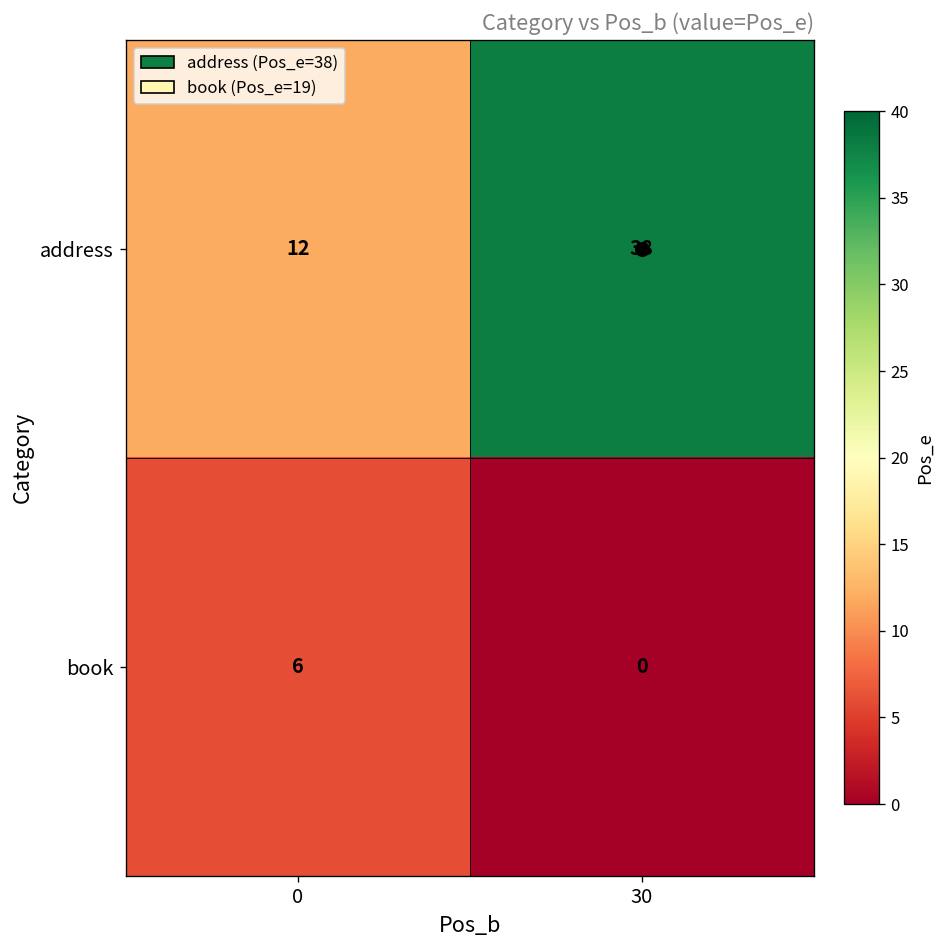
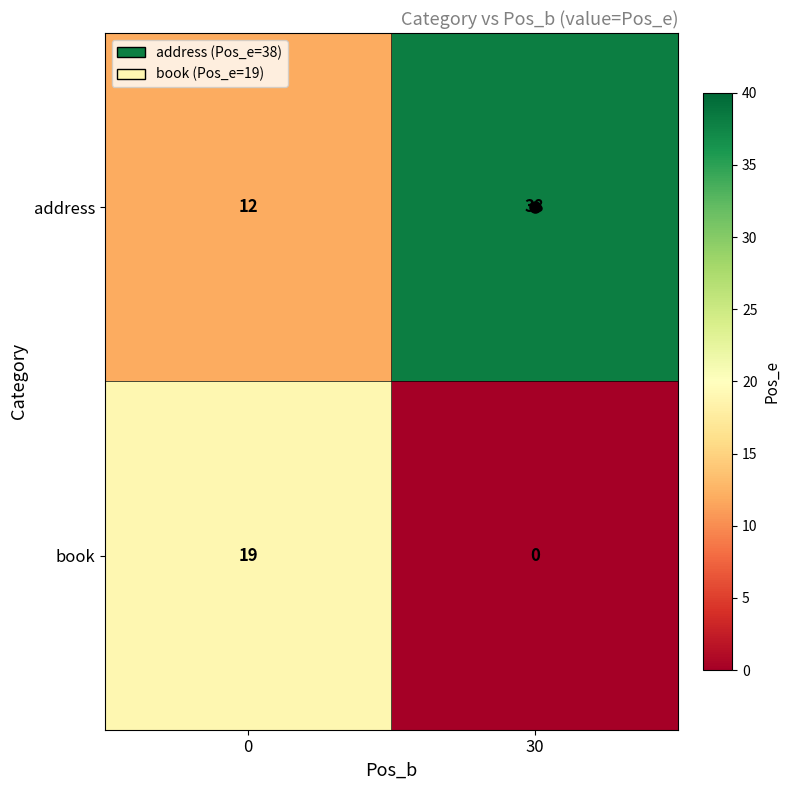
book, 0: 6 -> 19
